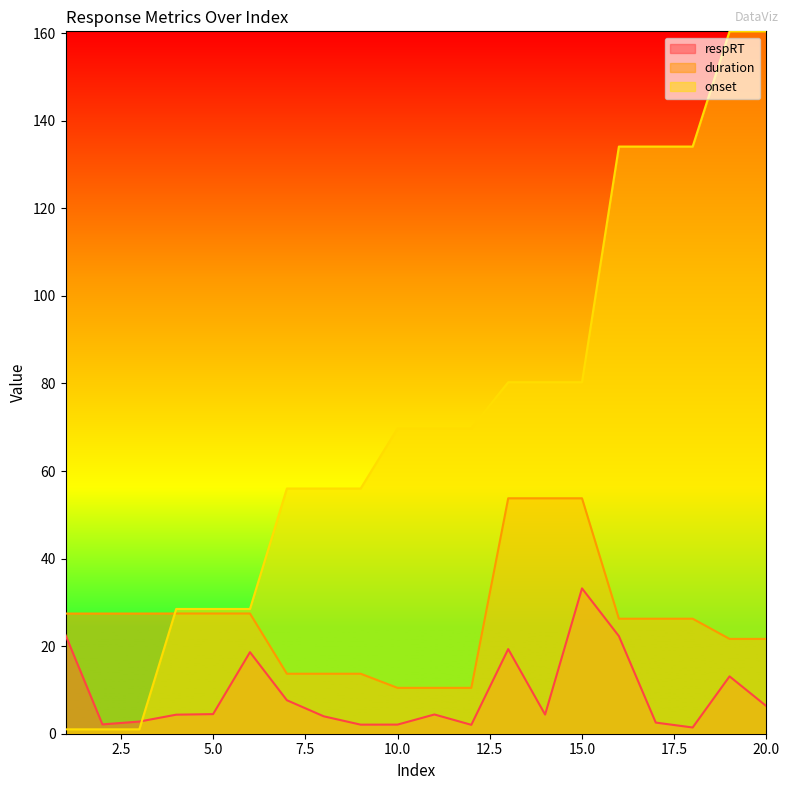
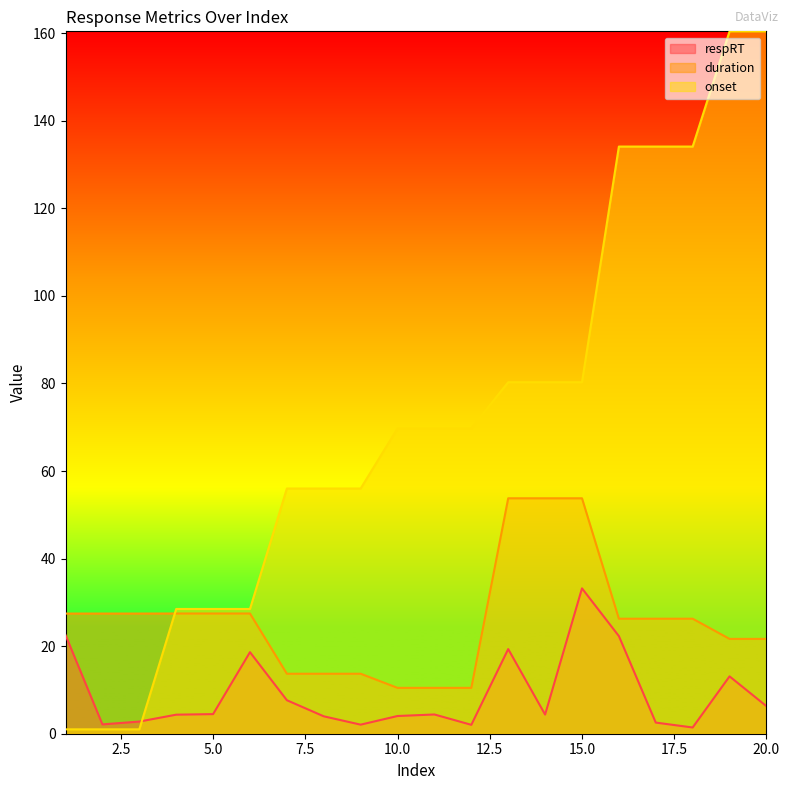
respRT, 10.0: 2 -> 4
